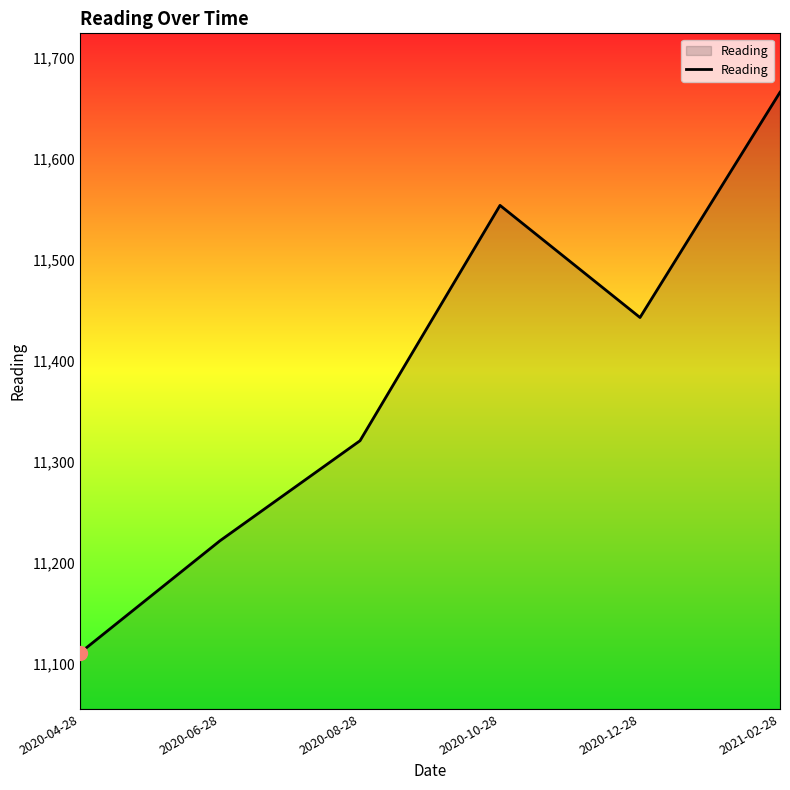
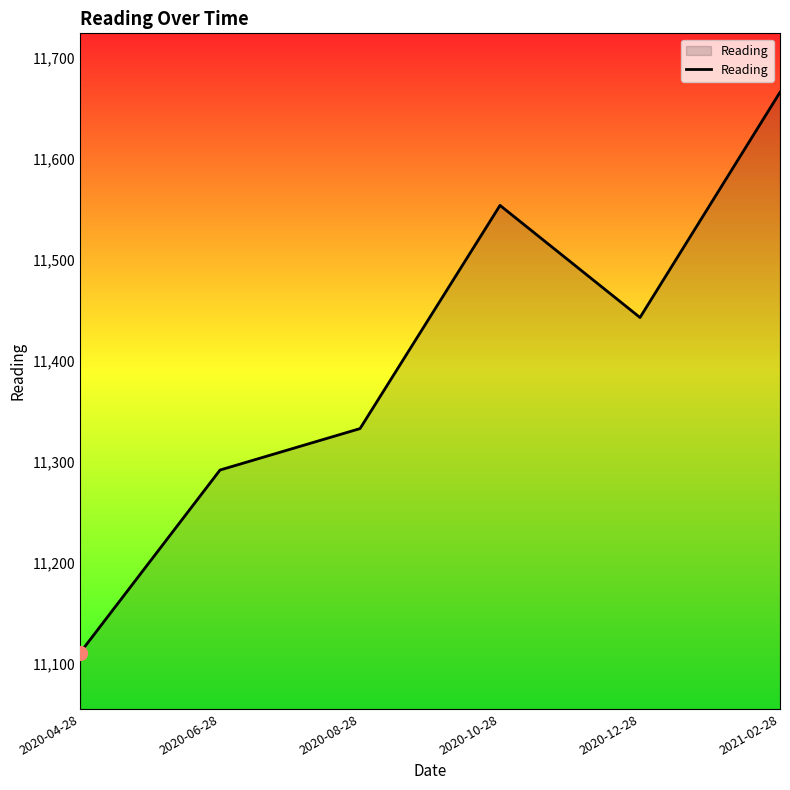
Reading, 2020-06-28: 11,222 -> 11,292
Reading, 2020-08-28: 11,321 -> 11,333
